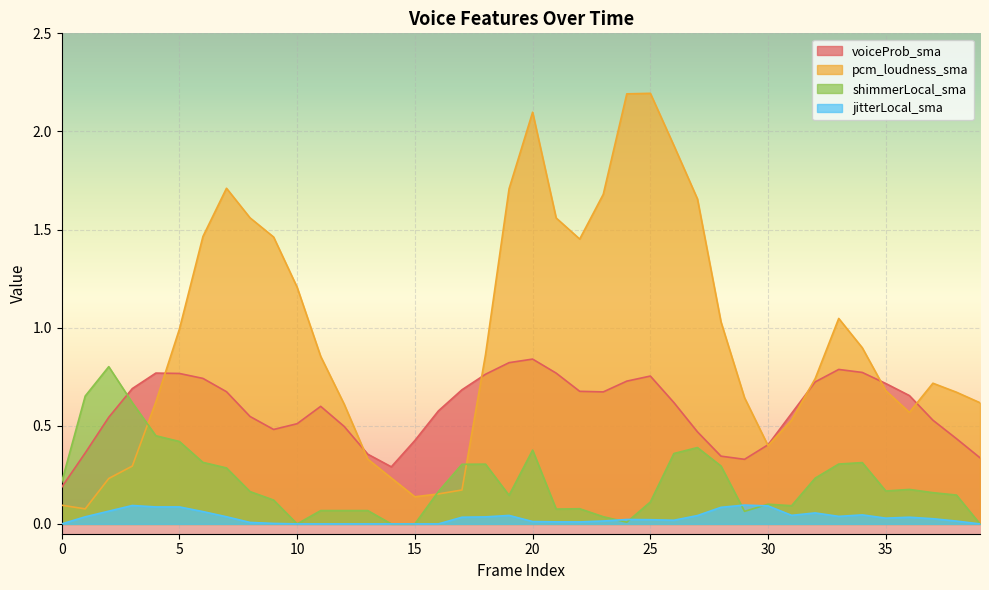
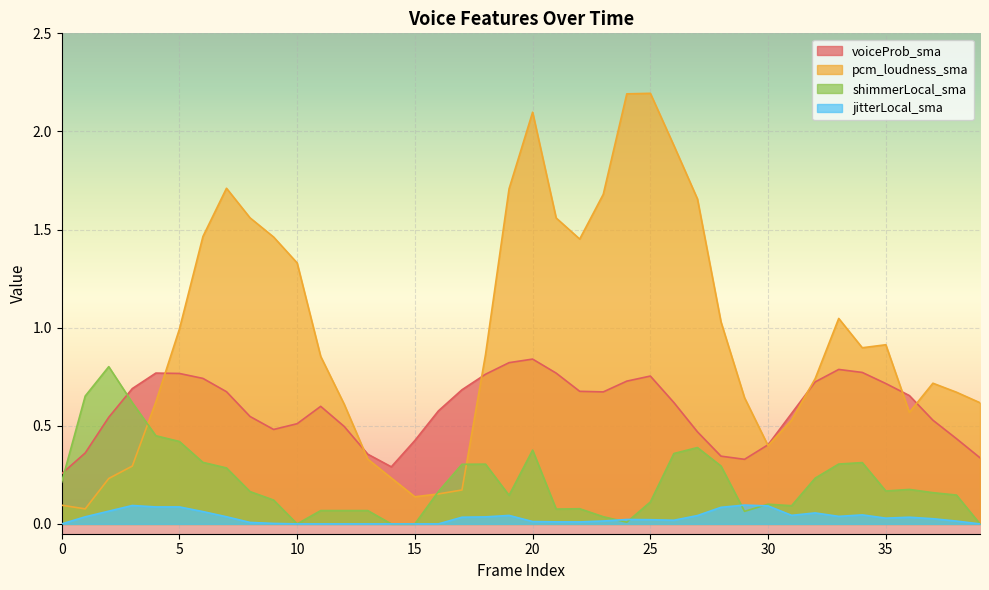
voiceProb_sma, 0: 0.19 -> 0.26
pcm_loudness_sma, 10: 1.21 -> 1.33
pcm_loudness_sma, 35: 0.68 -> 0.91
